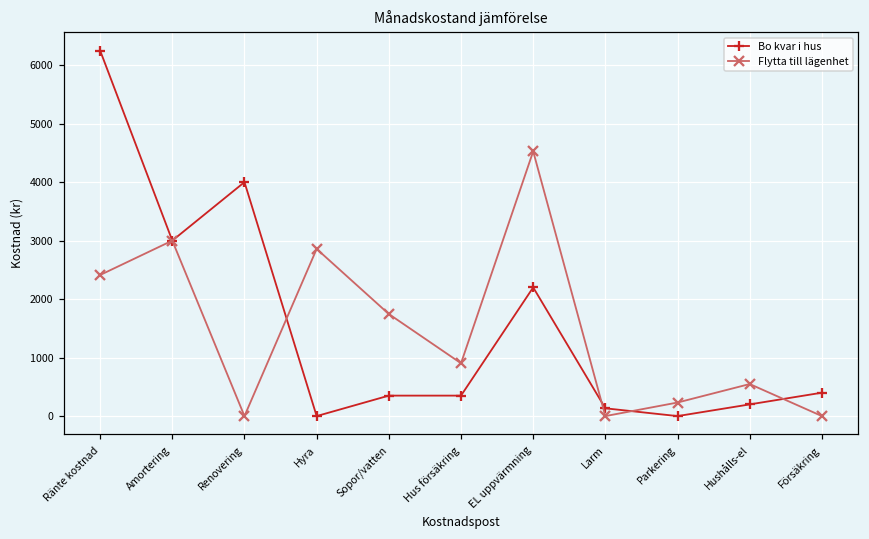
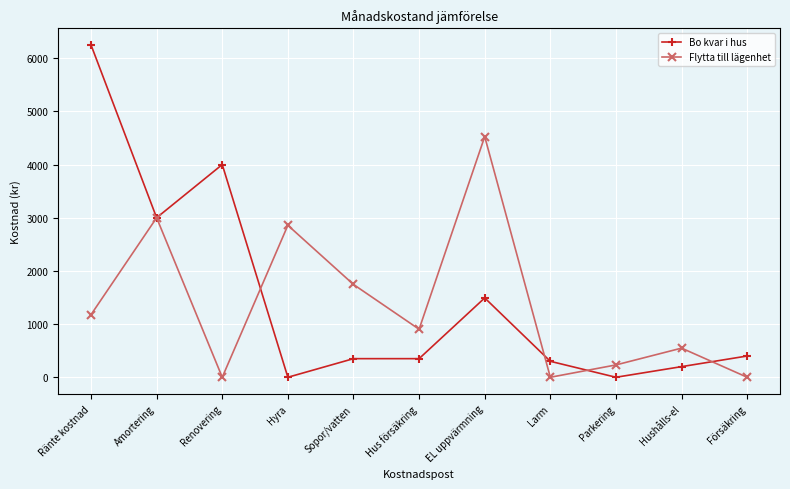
Flytta till lägenhet, Ränte kostnad: 2400 -> 1200
Bo kvar i hus, EL uppvärmning: 2200 -> 1500
Bo kvar i hus, Larm: 100 -> 300
